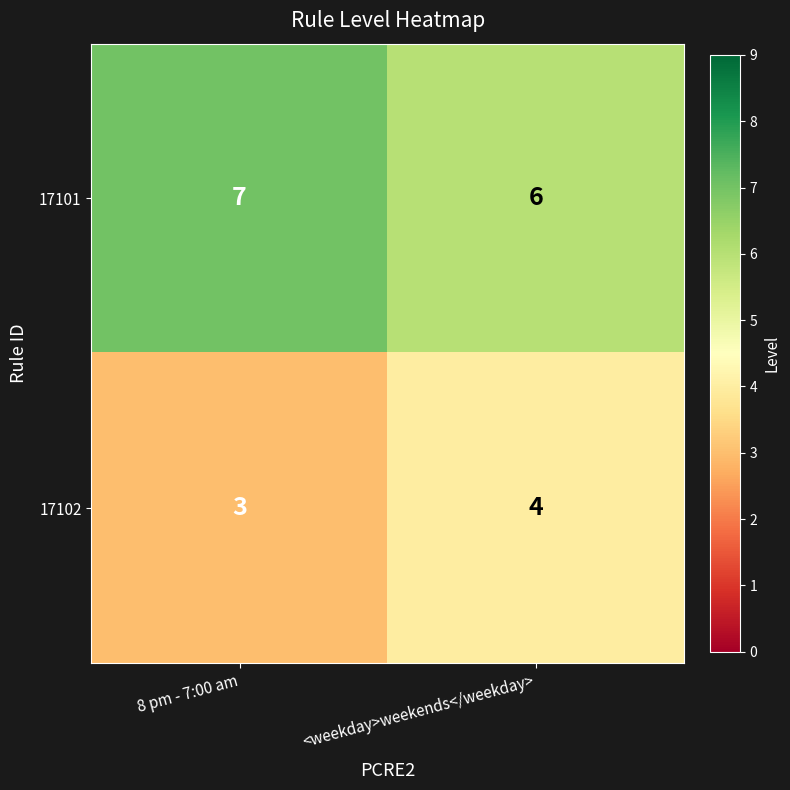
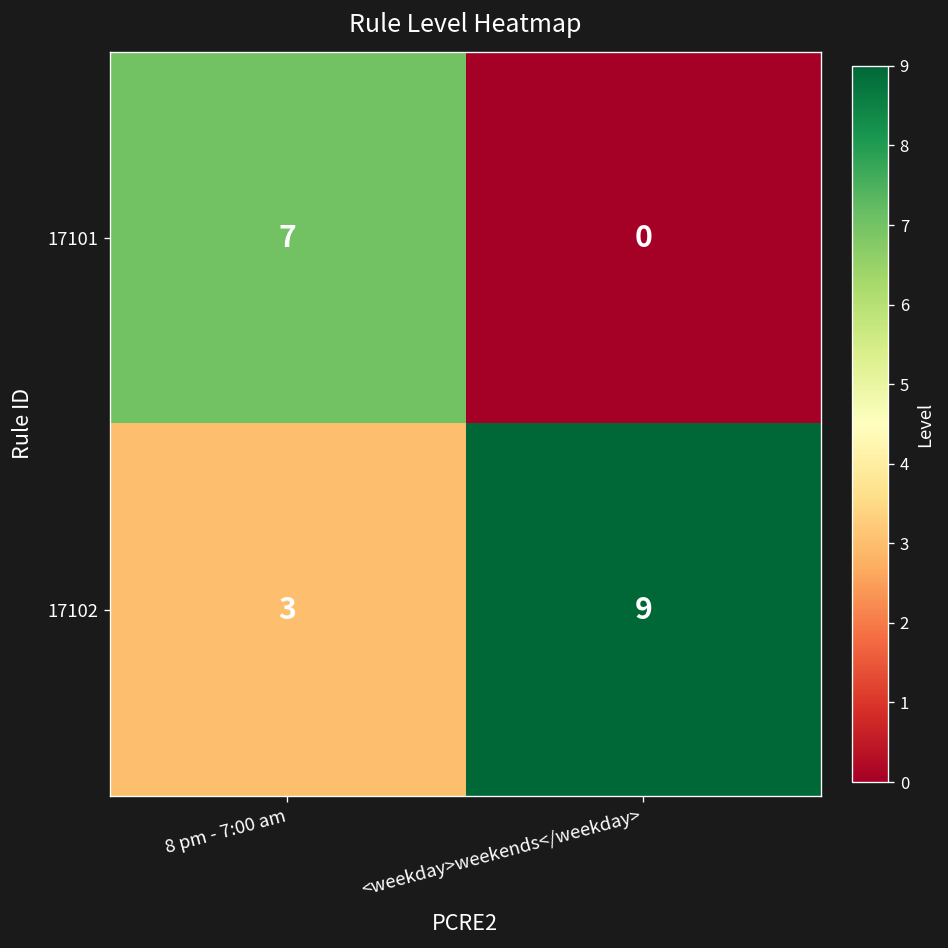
17101, <weekday>weekends</weekday>: 6 -> 0
17102, <weekday>weekends</weekday>: 4 -> 9
